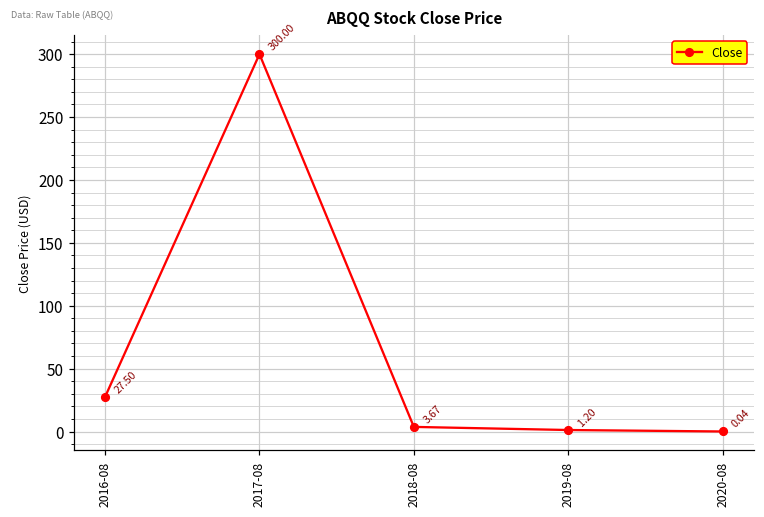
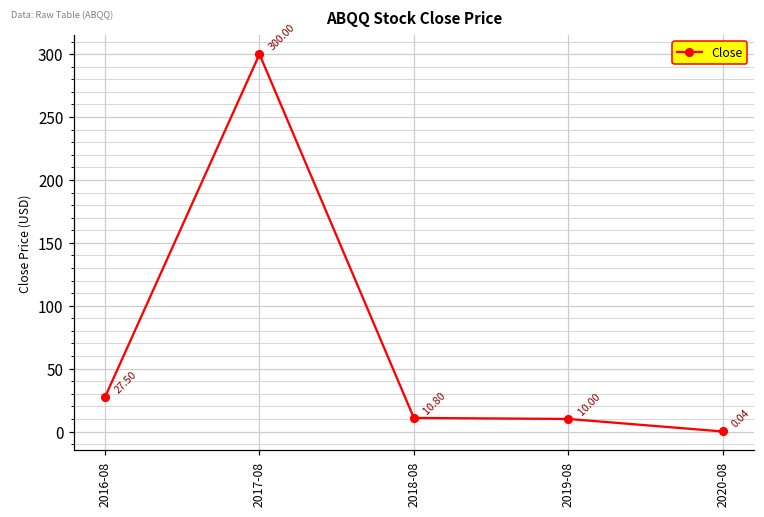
2018-08: 3.67 -> 10.80
2019-08: 1.20 -> 10.00
